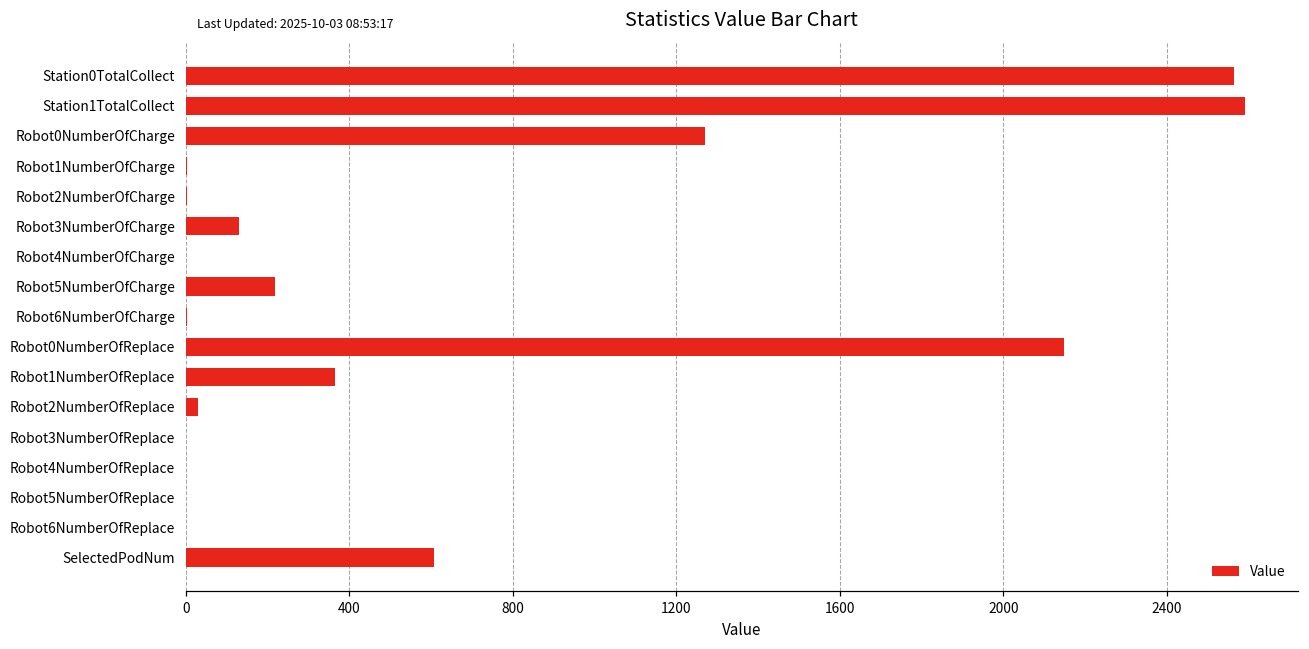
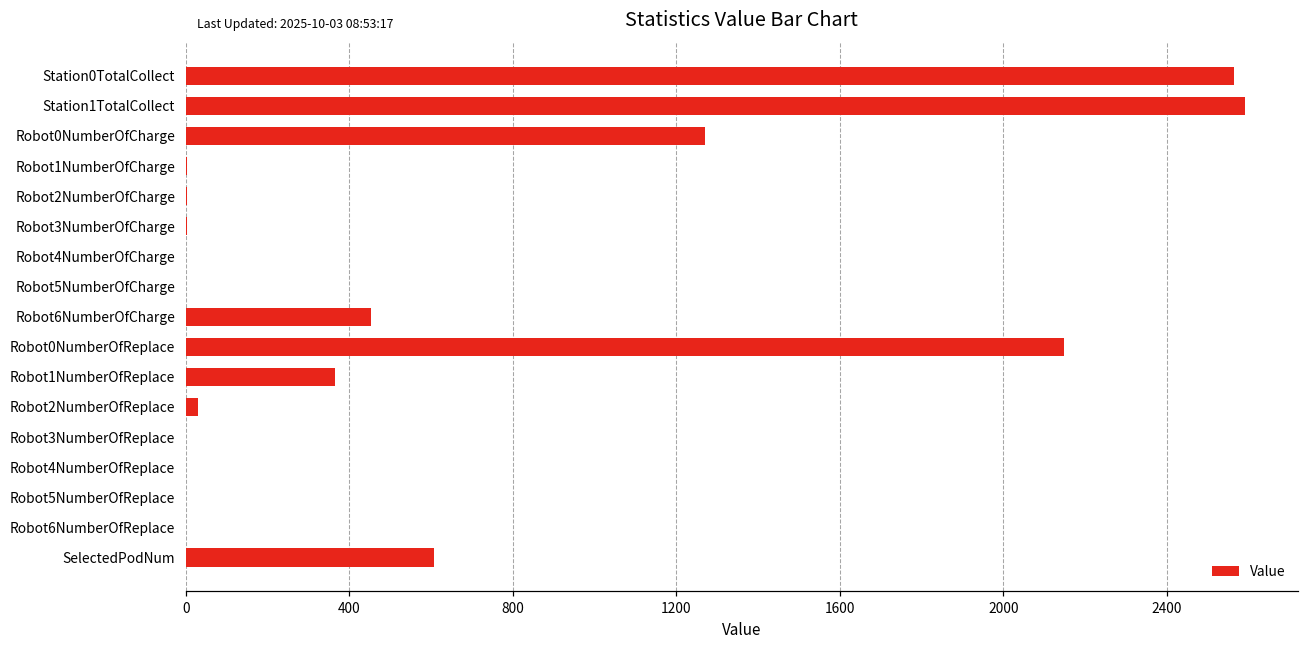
Robot3NumberOfCharge: 130 -> 0
Robot5NumberOfCharge: 220 -> 0
Robot6NumberOfCharge: 0 -> 450
